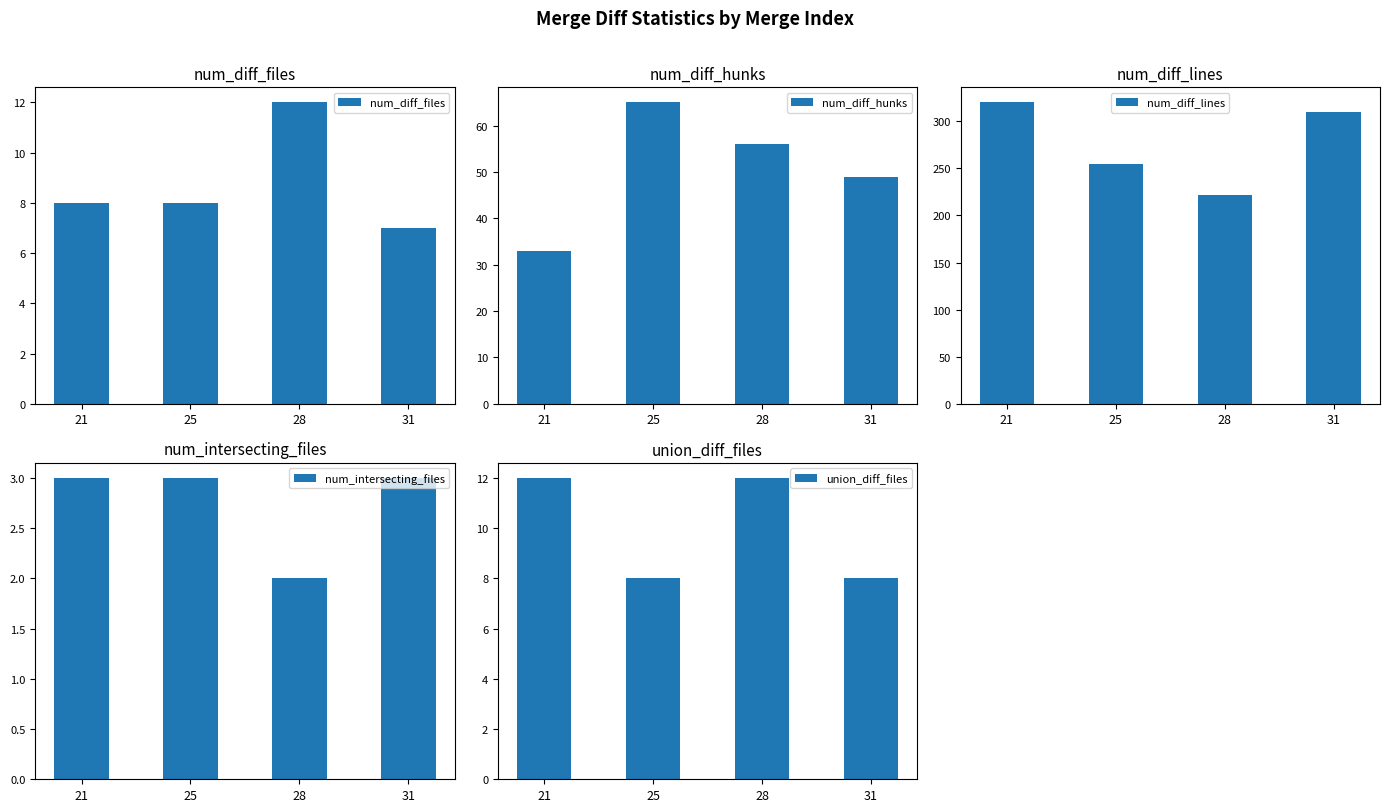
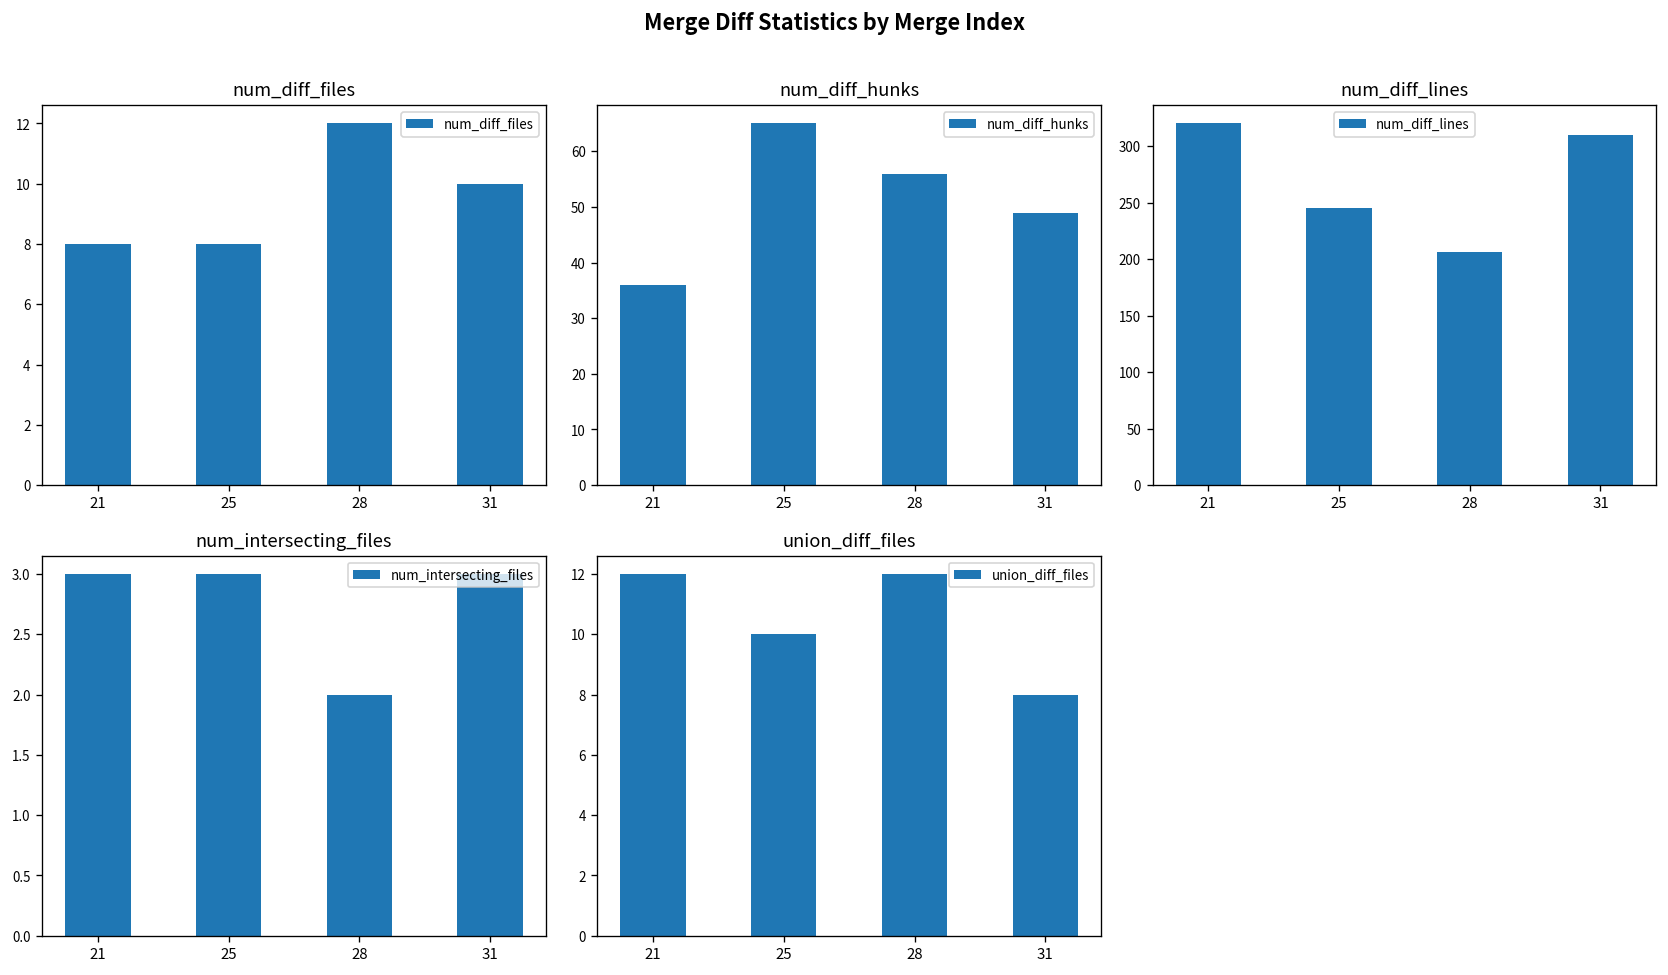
num_diff_files, 31: 7 -> 10
num_diff_hunks, 21: 33 -> 36
num_diff_lines, 25: 260 -> 250
num_diff_lines, 28: 220 -> 210
union_diff_files, 25: 8 -> 10
